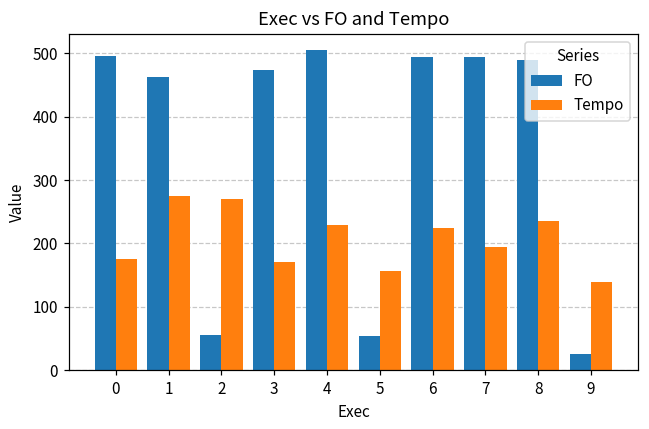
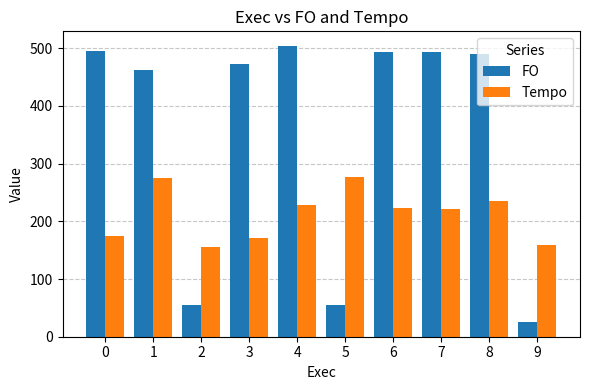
Tempo, 2: 270 -> 160
Tempo, 5: 160 -> 280
Tempo, 7: 190 -> 220
Tempo, 9: 140 -> 160
